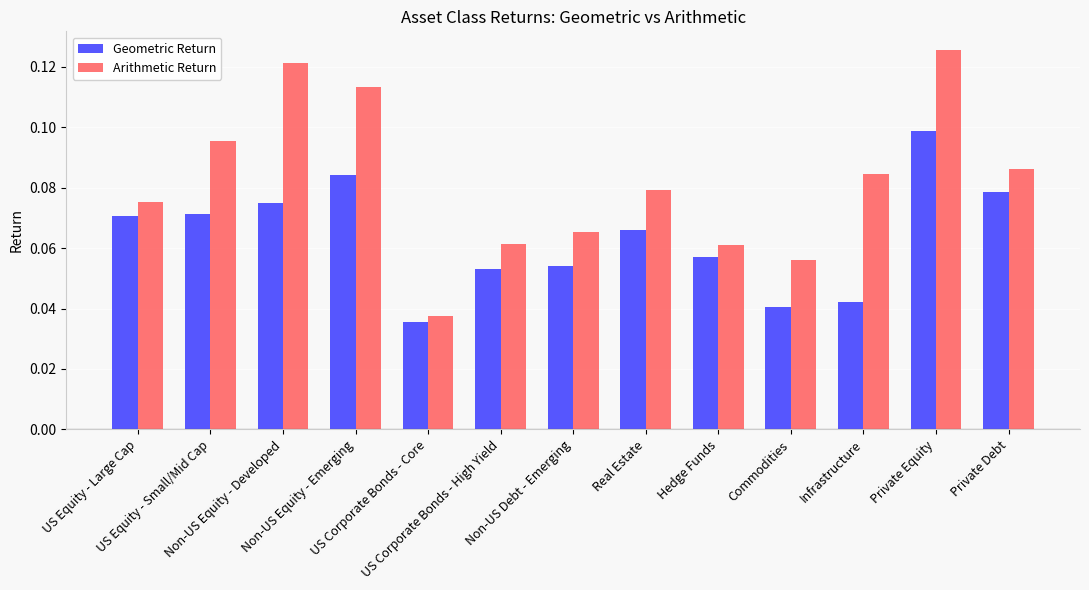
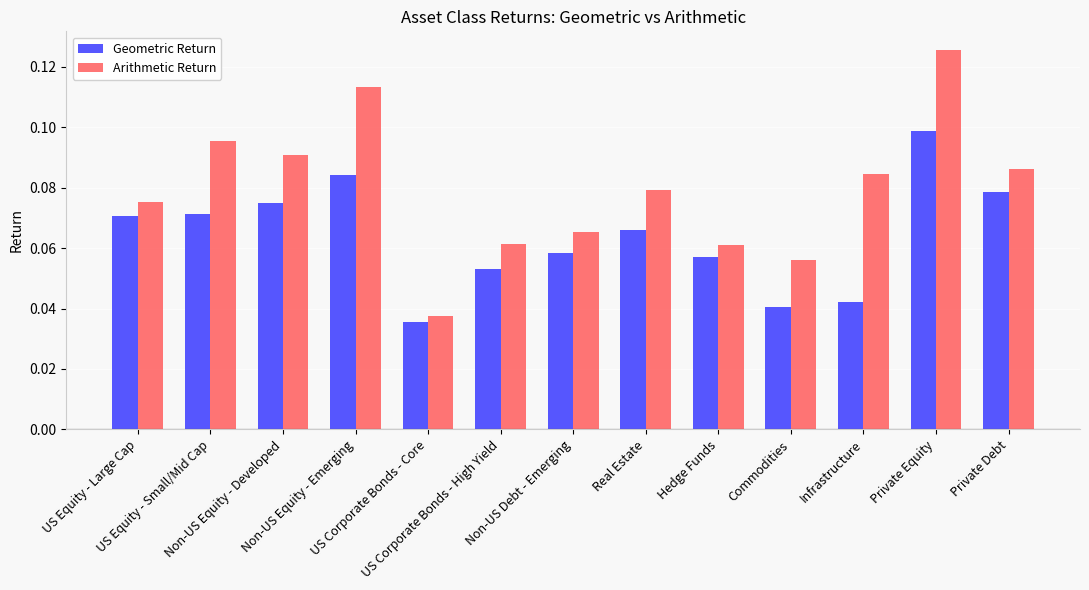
Arithmetic Return, Non-US Equity - Developed: 0.121 -> 0.091
Geometric Return, Non-US Debt - Emerging: 0.054 -> 0.059
